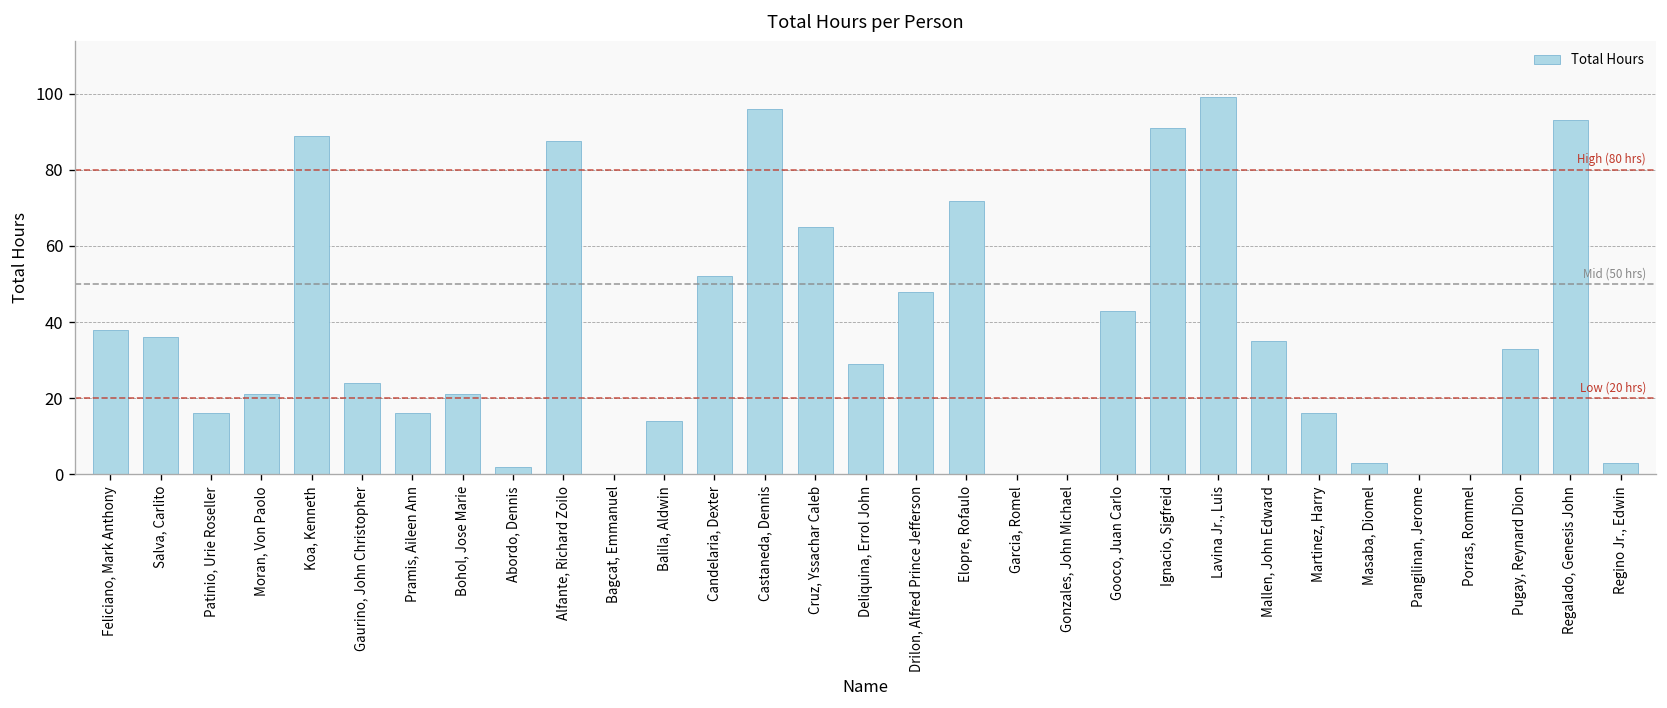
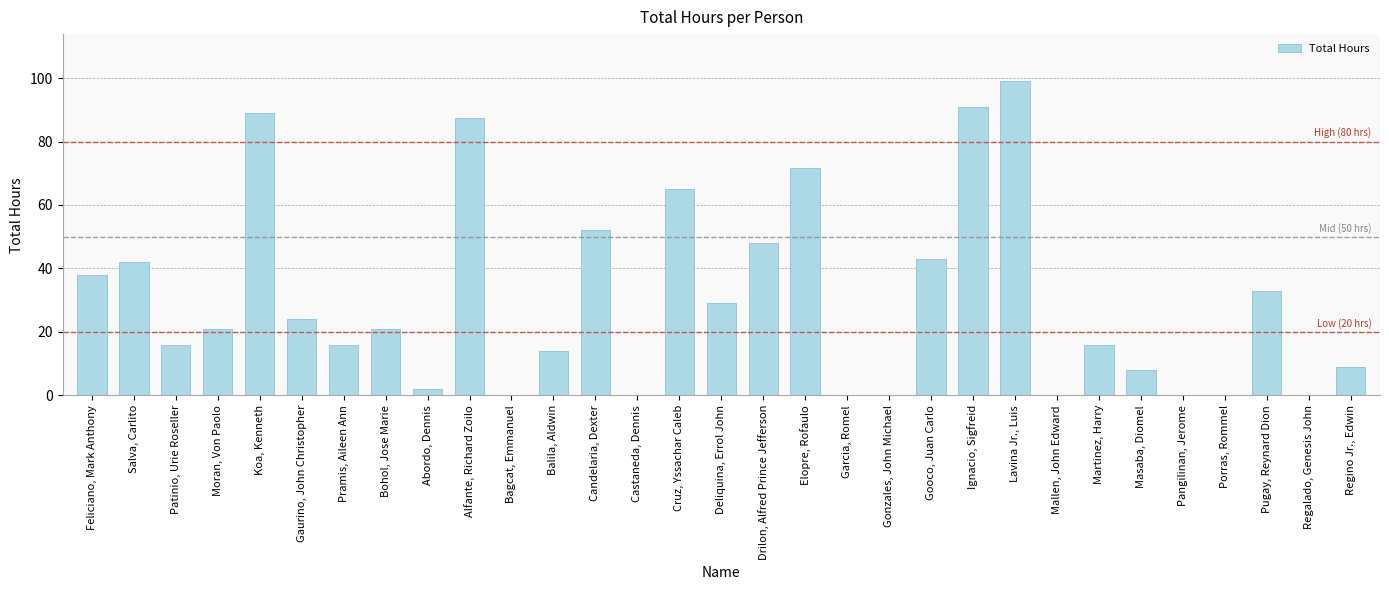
Salva, Carlito: 36 -> 42
Castaneda, Dennis: 96 -> 0
Mallen, John Edward: 35 -> 0
Masaba, Diomel: 3 -> 8
Regalado, Genesis John: 93 -> 0
Regino Jr., Edwin: 3 -> 9
